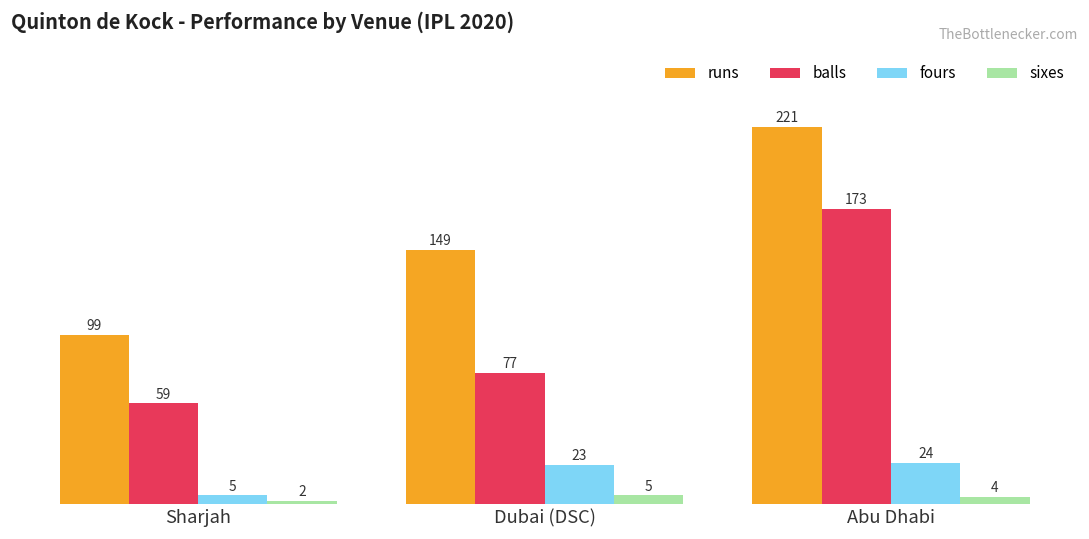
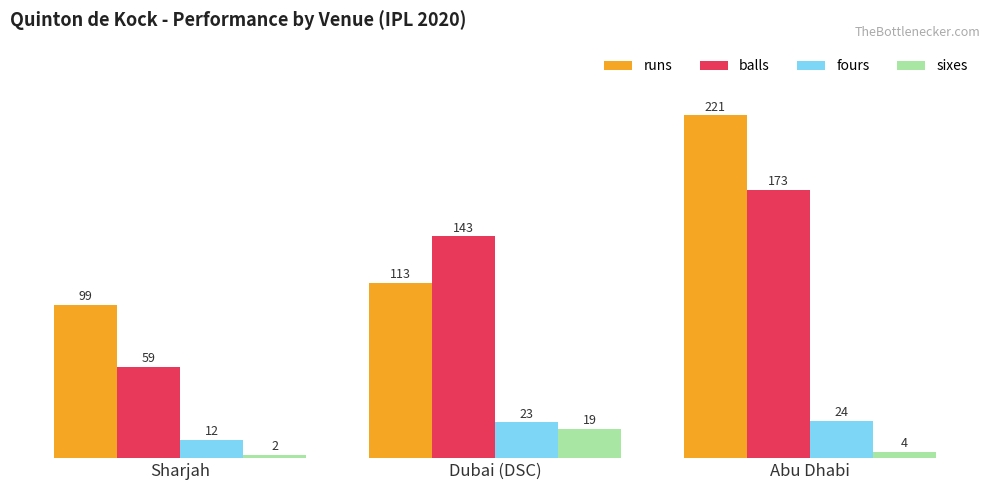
fours, Sharjah: 5 -> 12
runs, Dubai (DSC): 149 -> 113
balls, Dubai (DSC): 77 -> 143
sixes, Dubai (DSC): 5 -> 19
